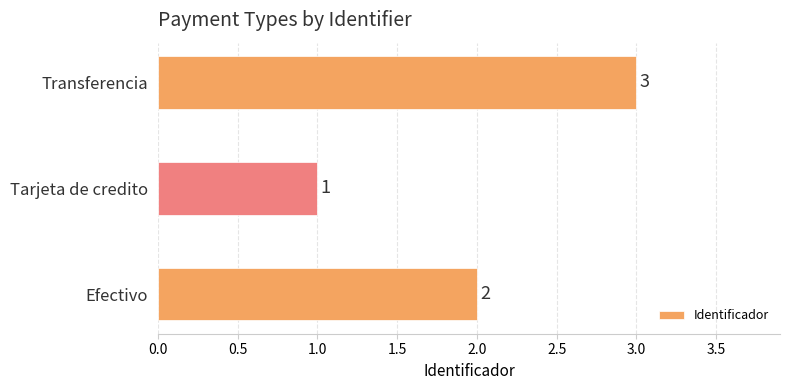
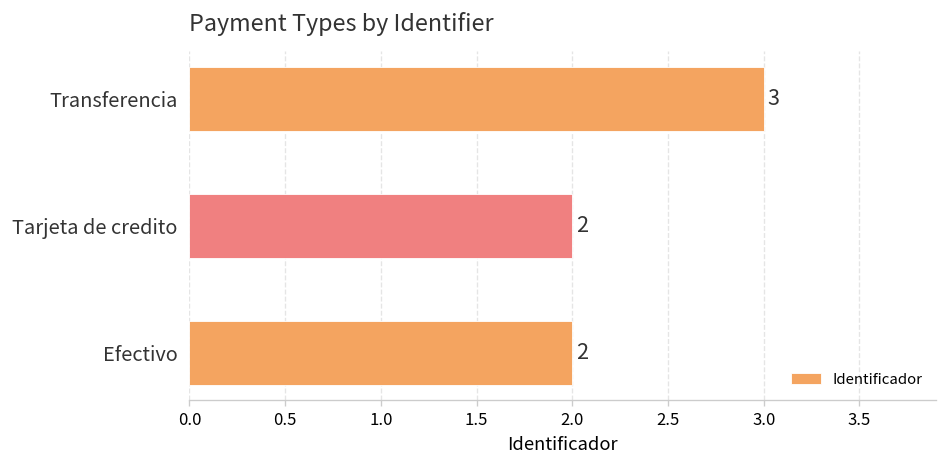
Tarjeta de credito: 1 -> 2
